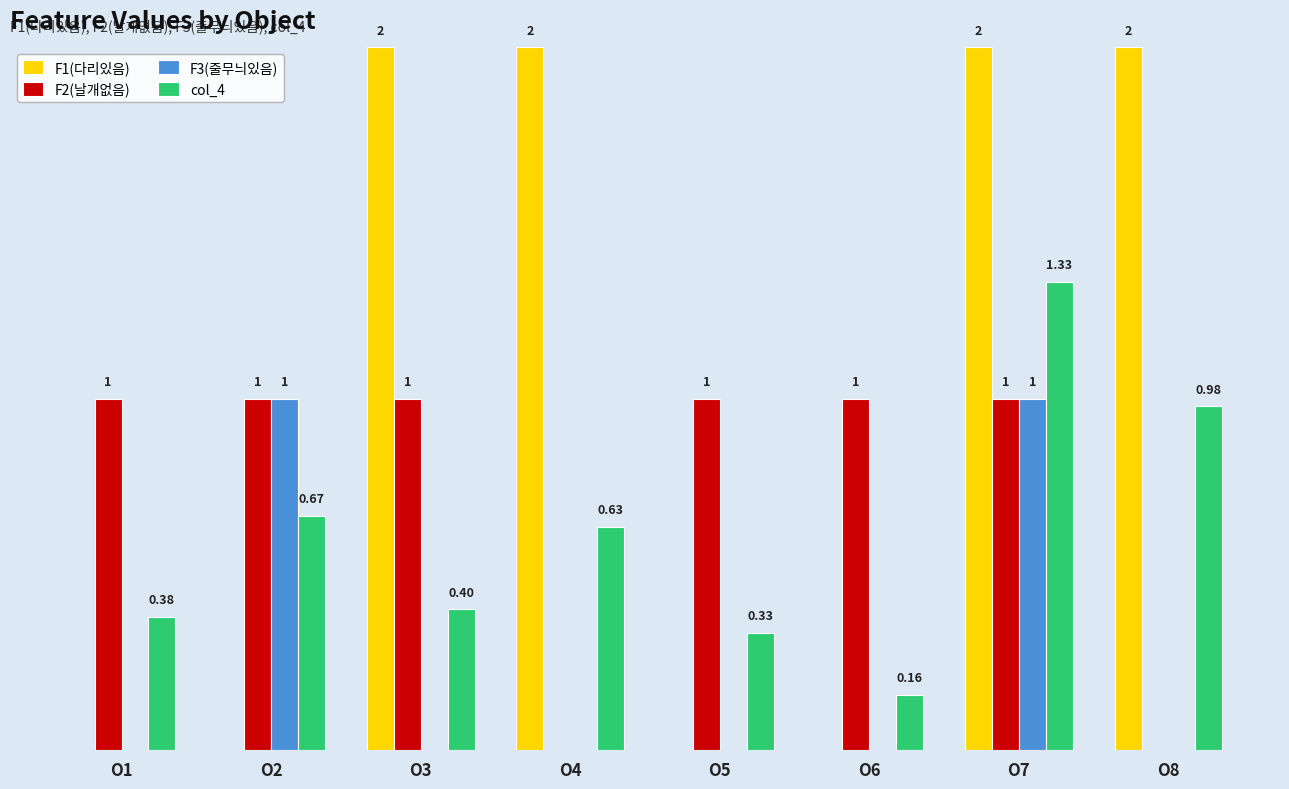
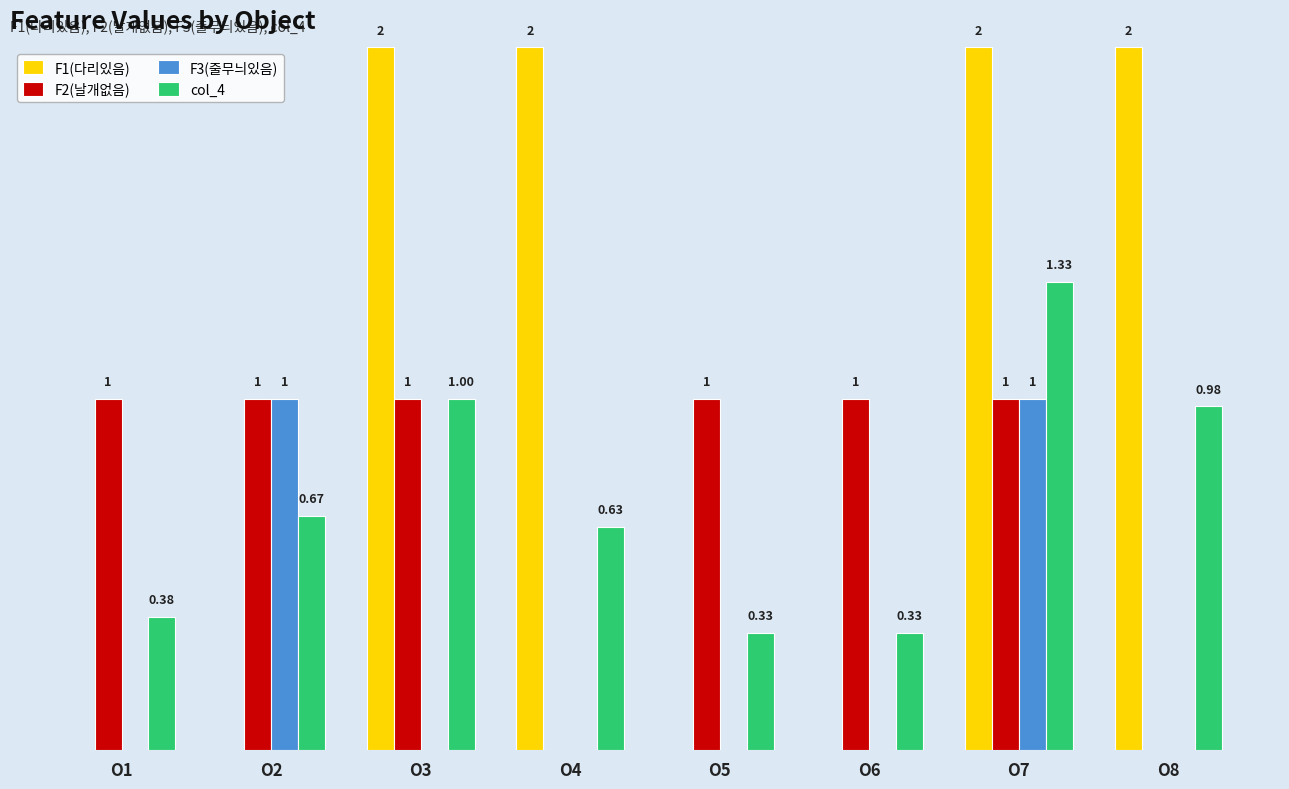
col_4, O3: 0.40 -> 1.00
col_4, O6: 0.16 -> 0.33
